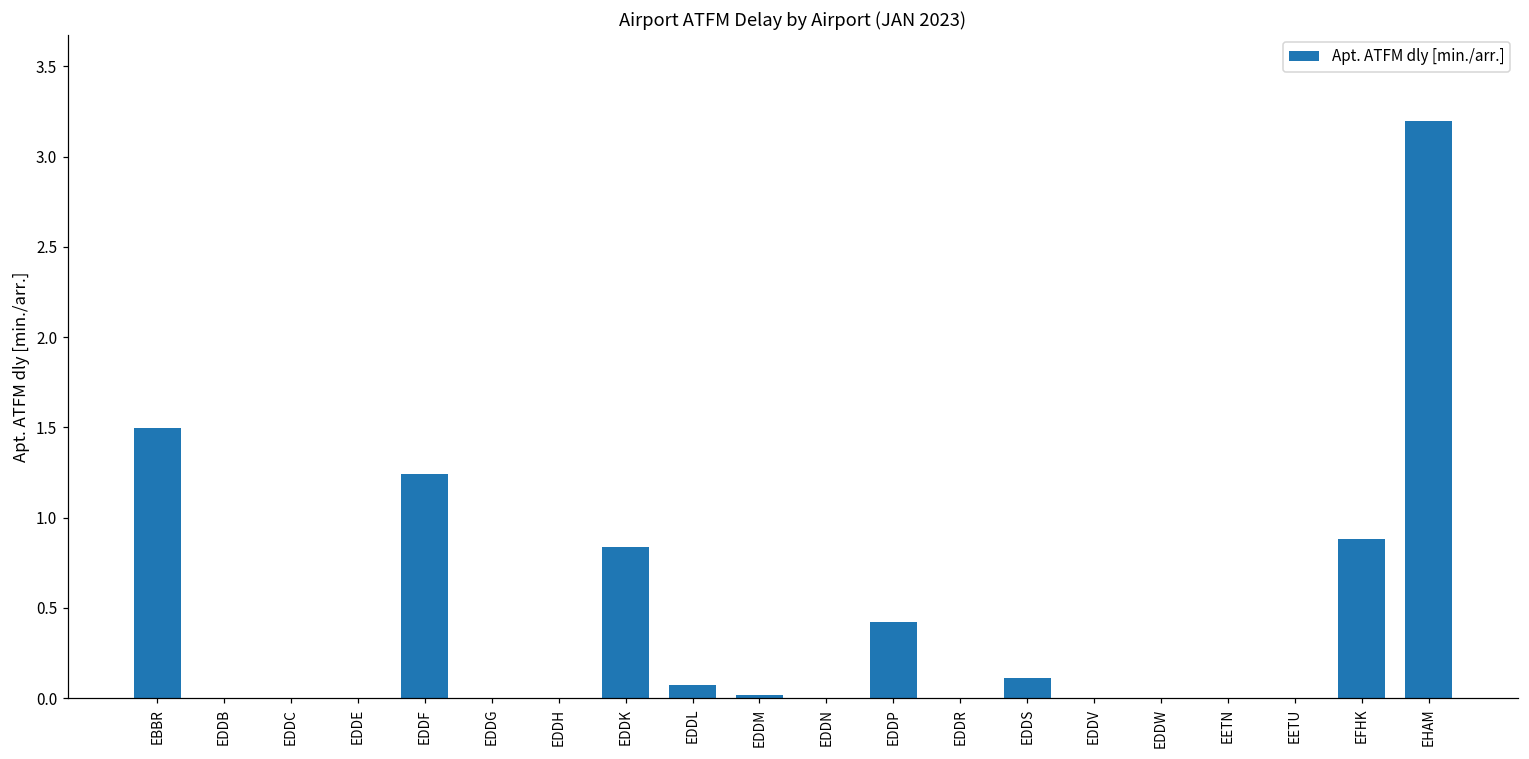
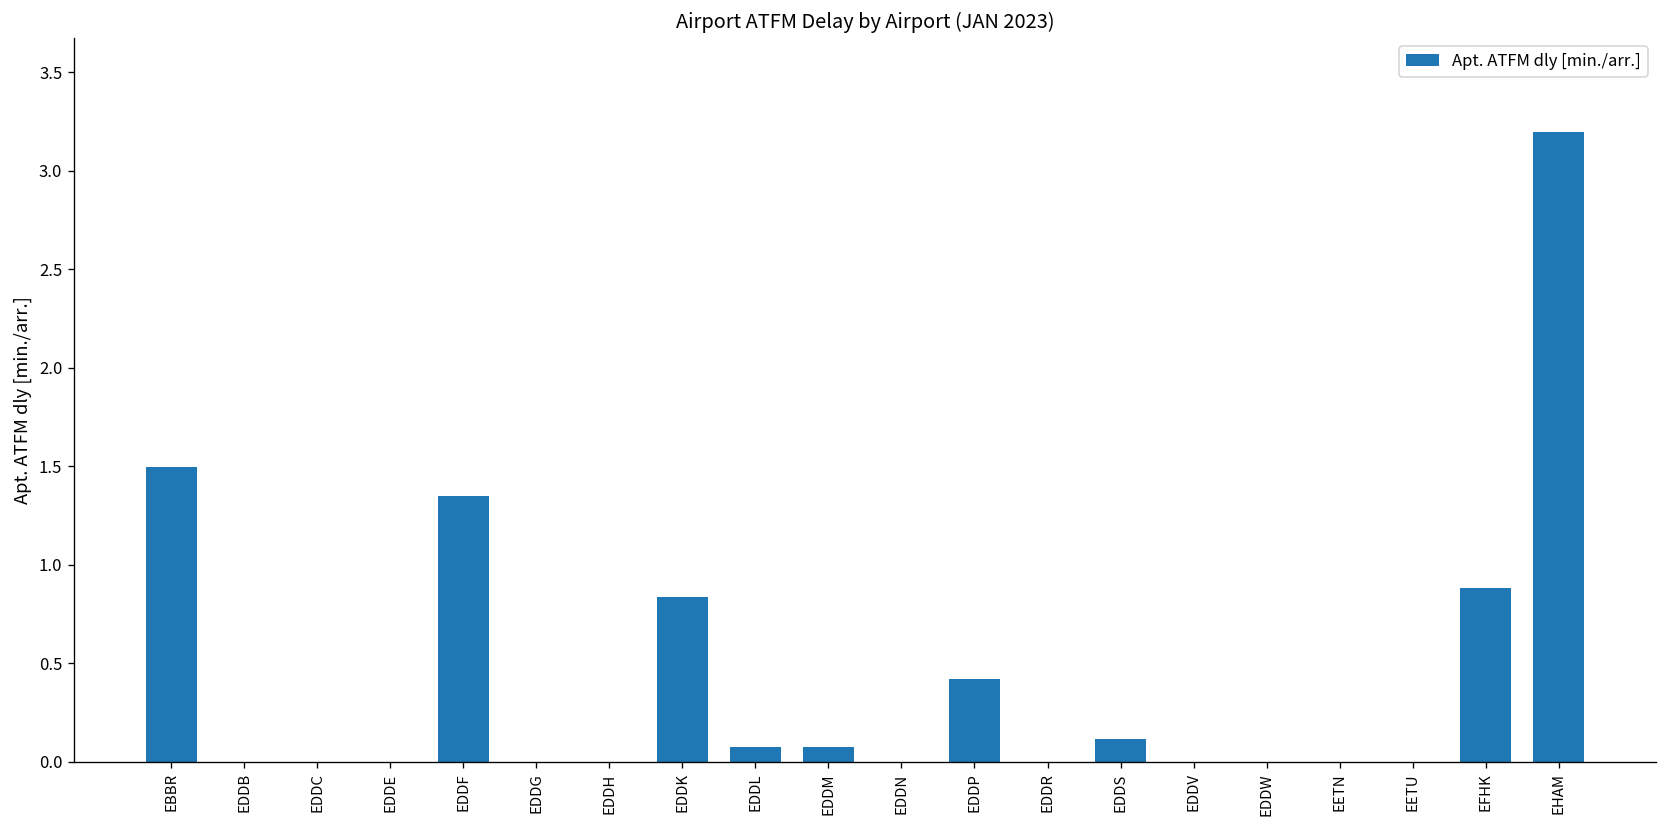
EDDF: 1.24 -> 1.35
EDDM: 0.02 -> 0.07
